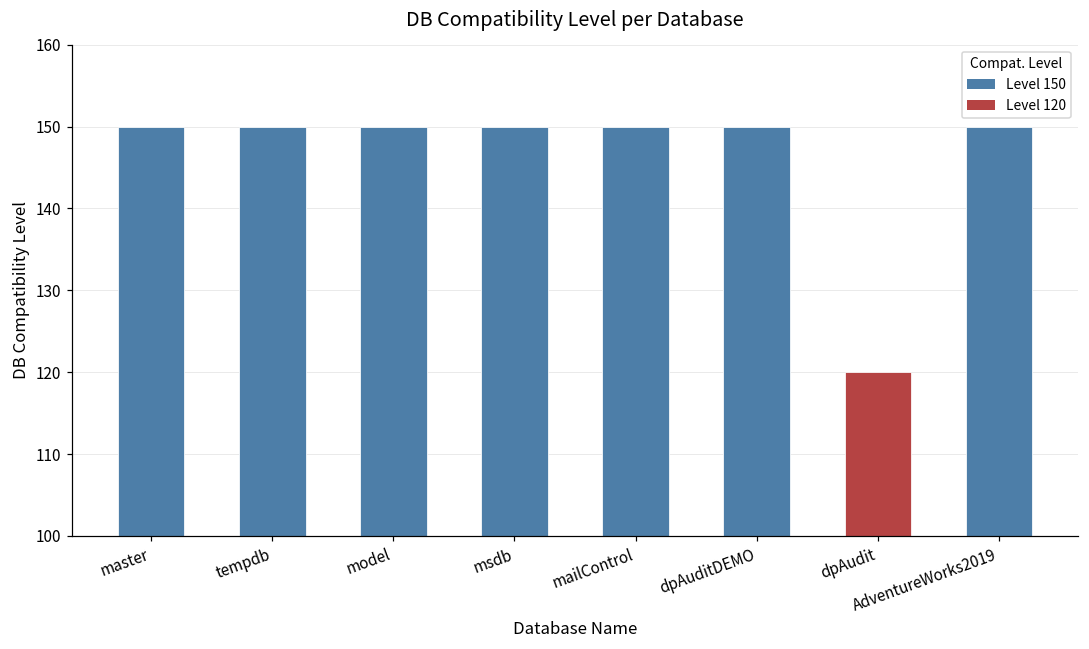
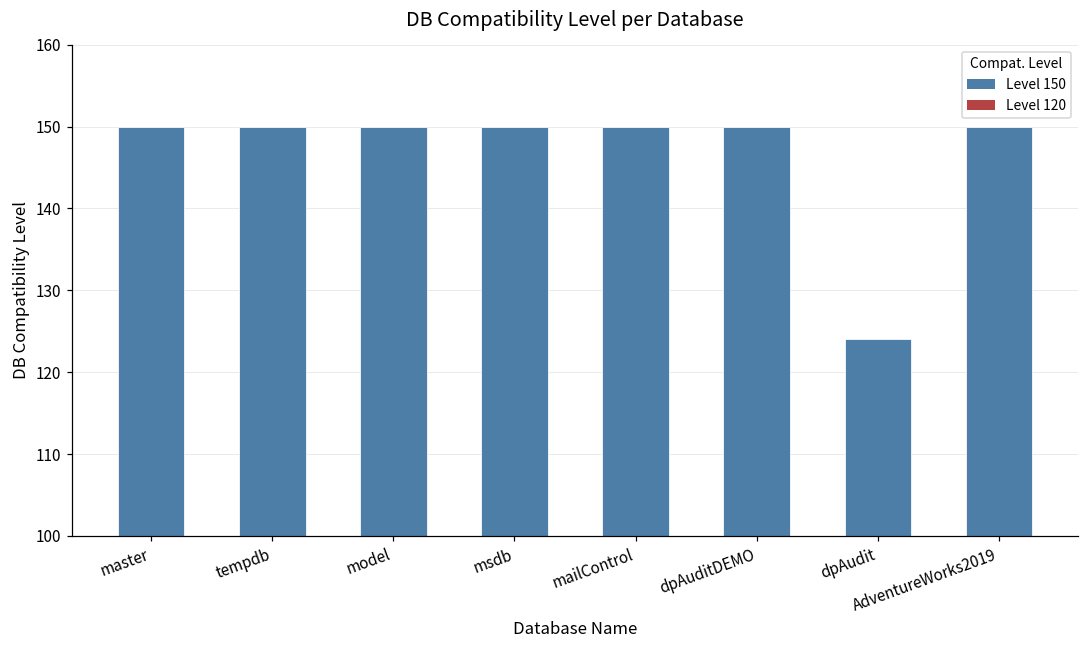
dpAudit: 120 -> 124
